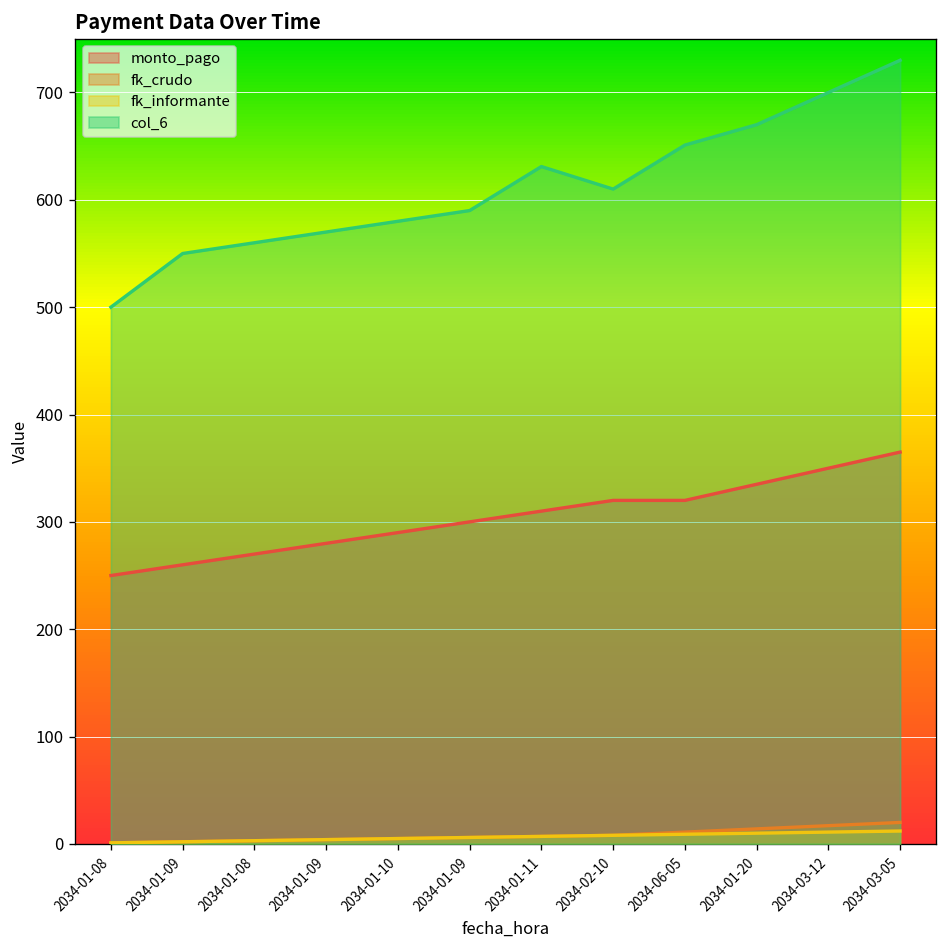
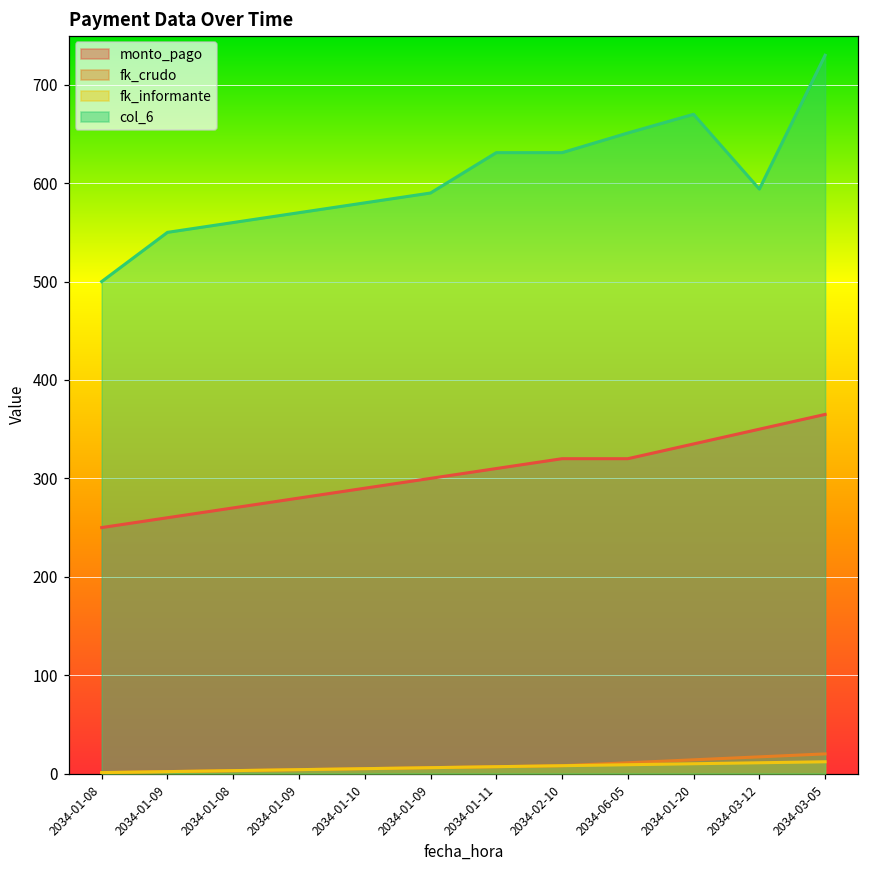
col_6, 2034-02-10: 610 -> 630
col_6, 2034-03-12: 700 -> 590
